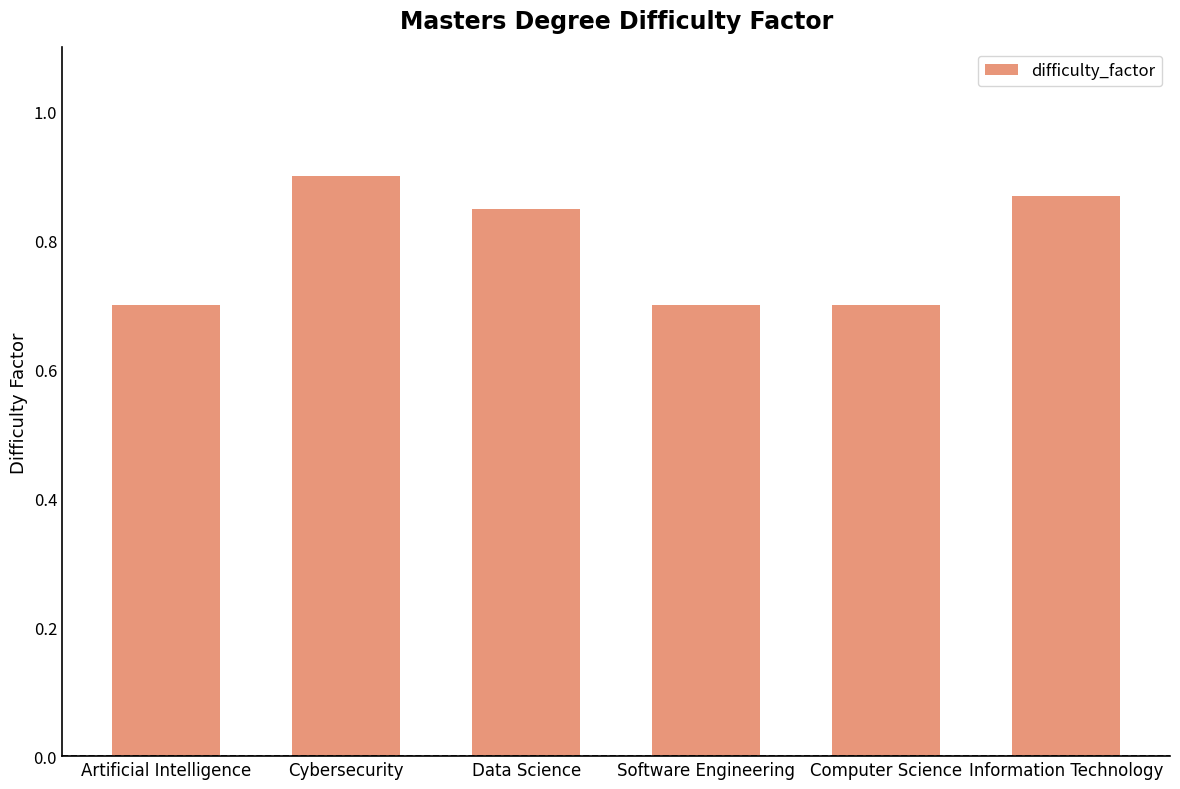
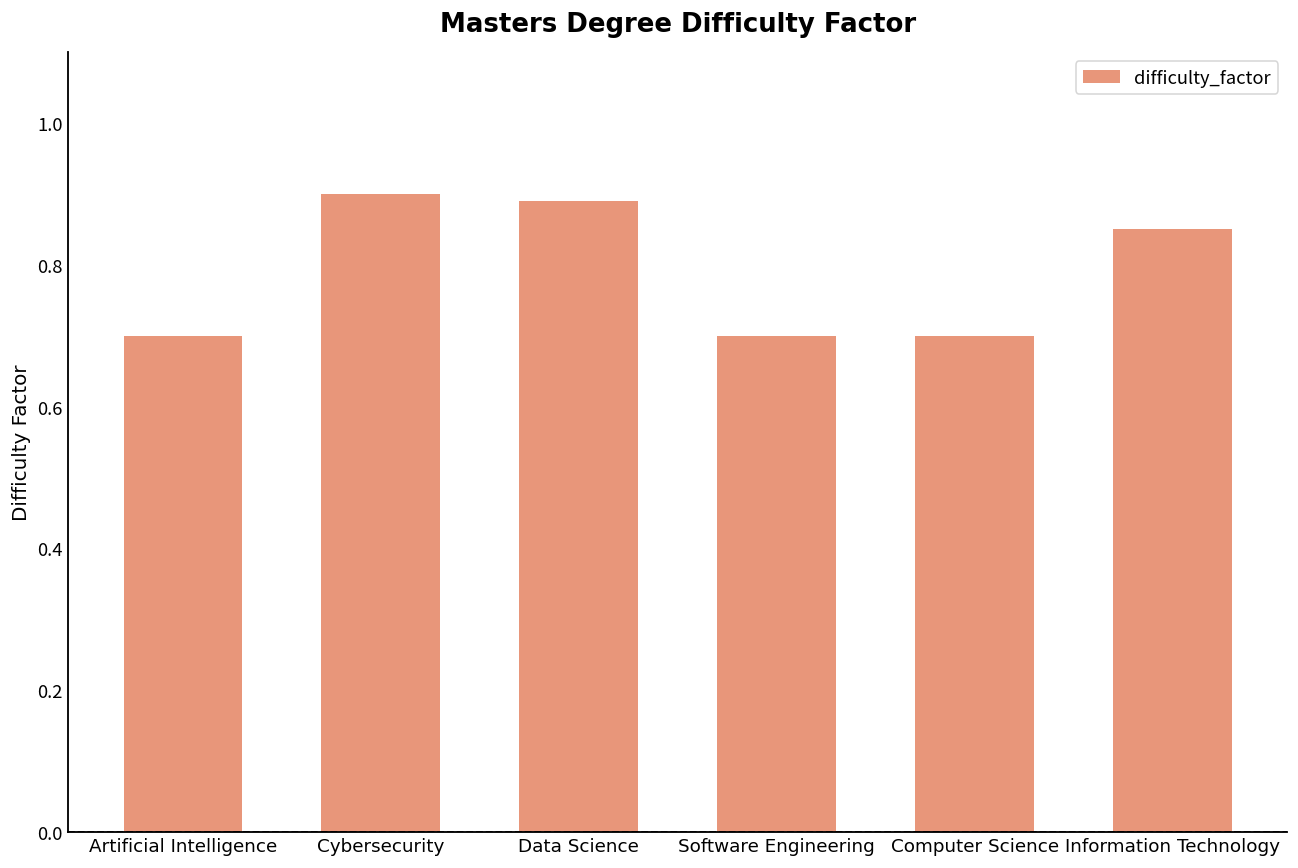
Data Science: 0.85 -> 0.89
Information Technology: 0.87 -> 0.85
